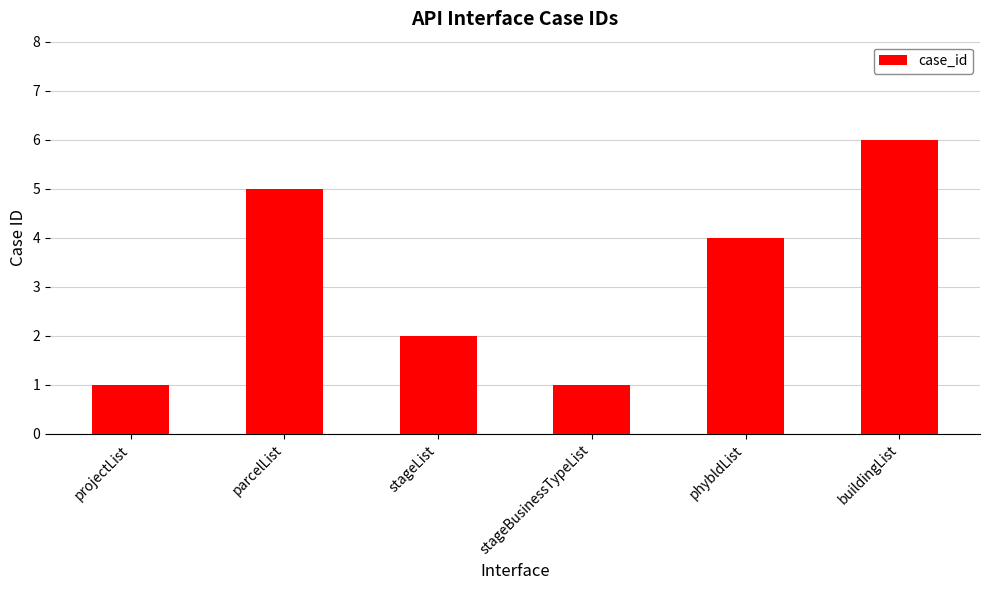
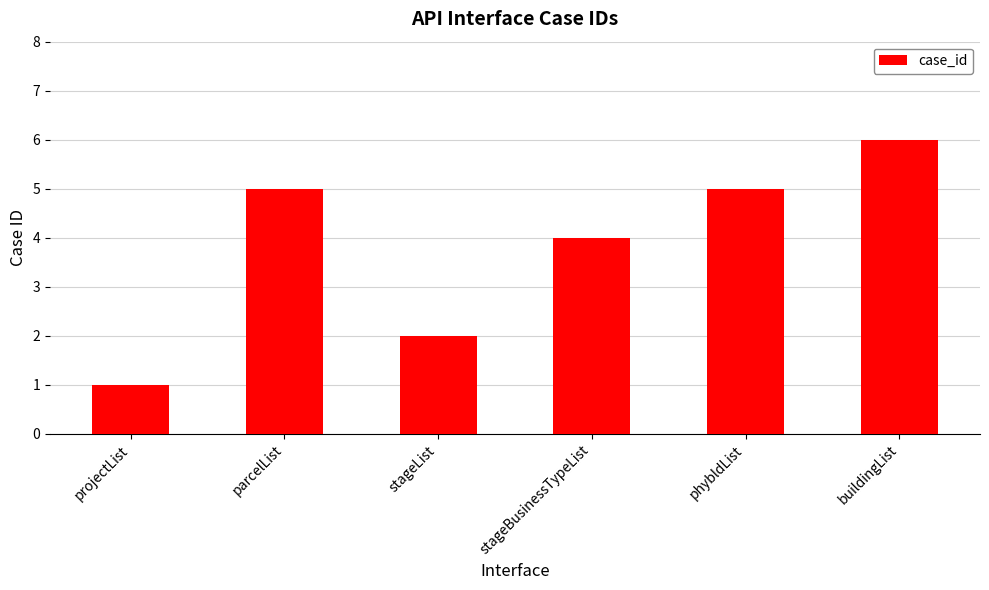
stageBusinessTypeList: 1 -> 4
phybldList: 4 -> 5
